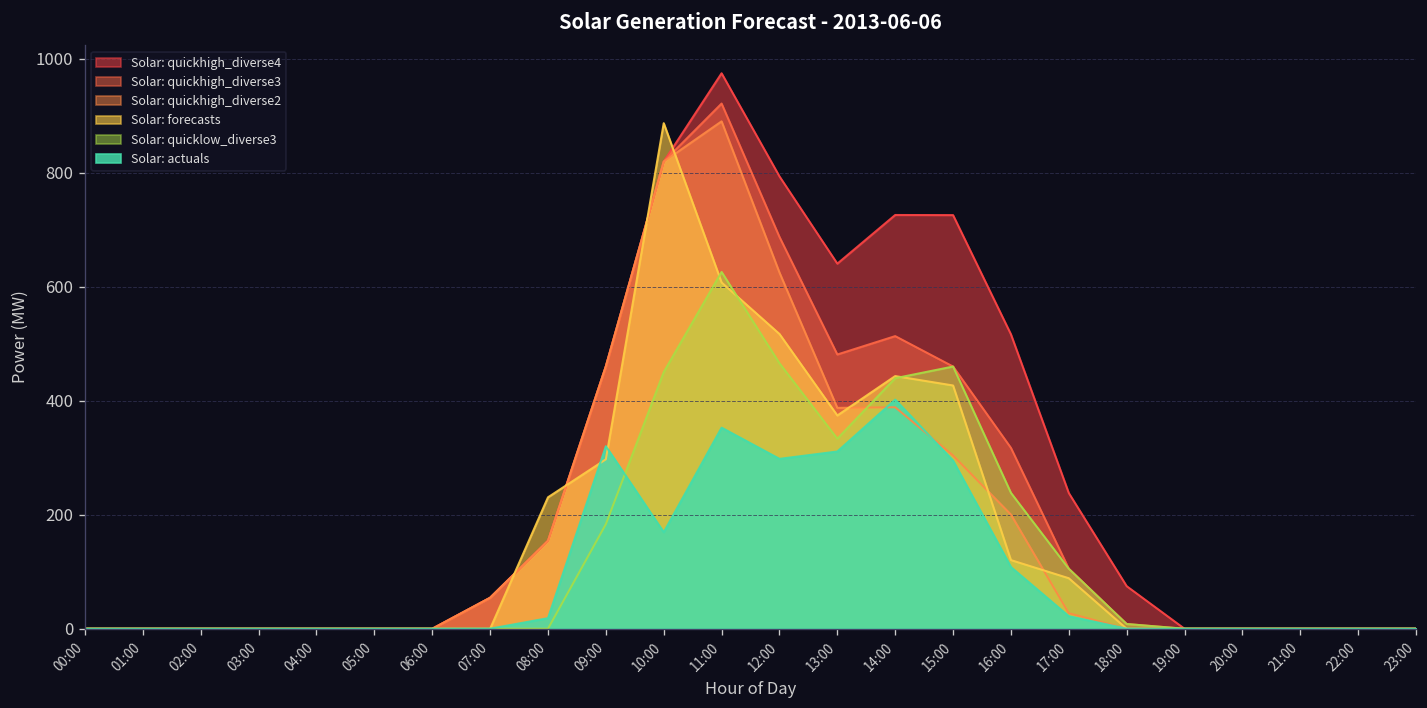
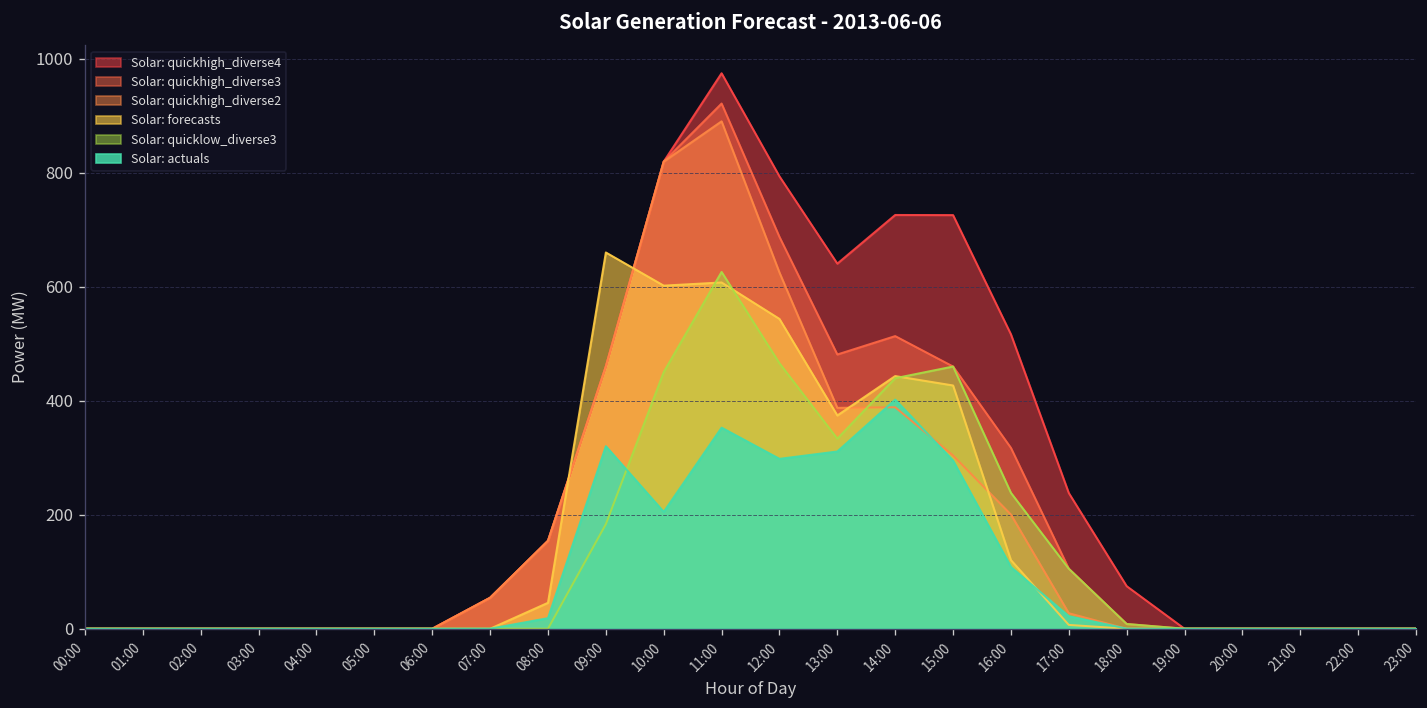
Solar: forecasts, 08:00: 230 -> 50
Solar: forecasts, 09:00: 300 -> 660
Solar: forecasts, 10:00: 890 -> 600
Solar: actuals, 10:00: 170 -> 200
Solar: forecasts, 12:00: 520 -> 540
Solar: forecasts, 17:00: 90 -> 10
